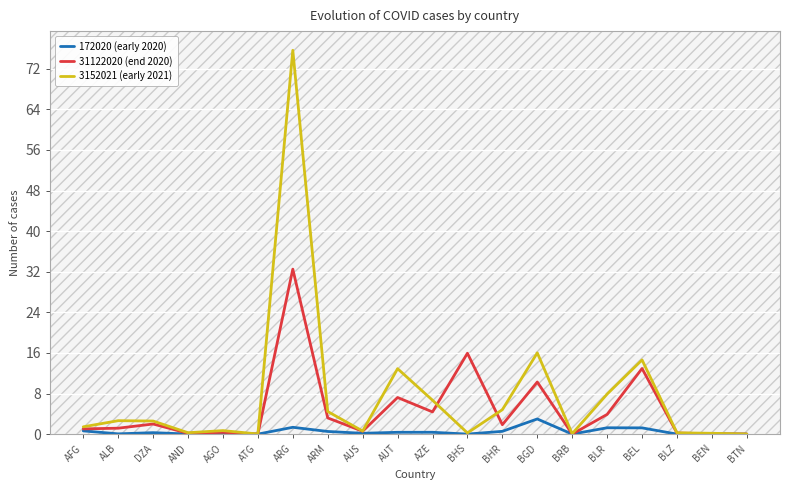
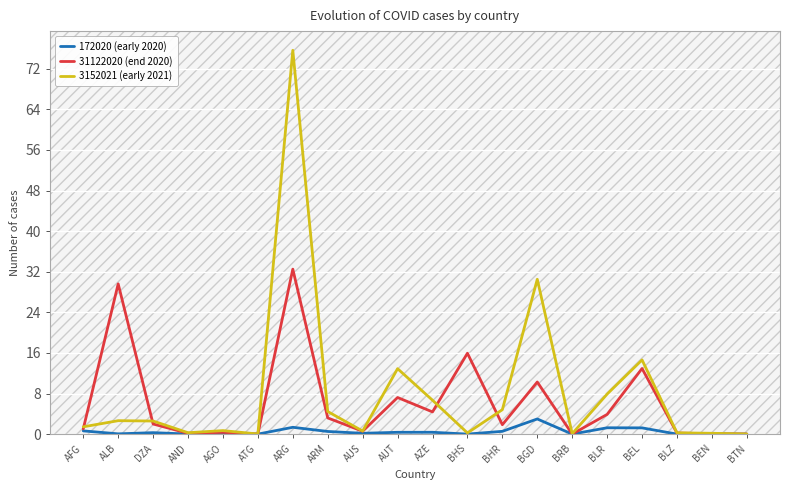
31122020 (end 2020), ALB: 1 -> 30
3152021 (early 2021), BGD: 16 -> 31
